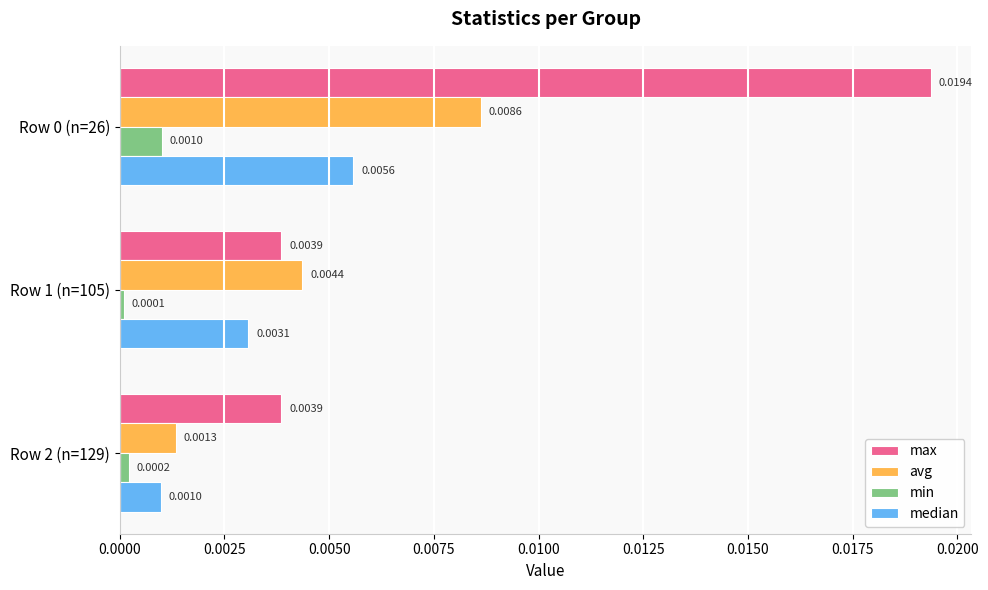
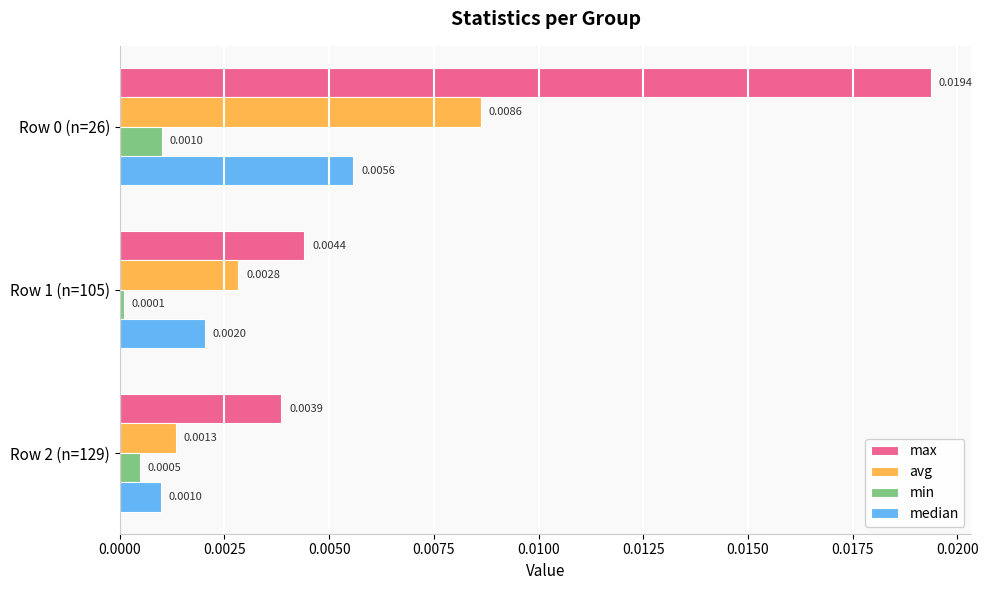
max, Row 1 (n=105): 0.0039 -> 0.0044
avg, Row 1 (n=105): 0.0044 -> 0.0028
median, Row 1 (n=105): 0.0031 -> 0.0020
min, Row 2 (n=129): 0.0002 -> 0.0005
